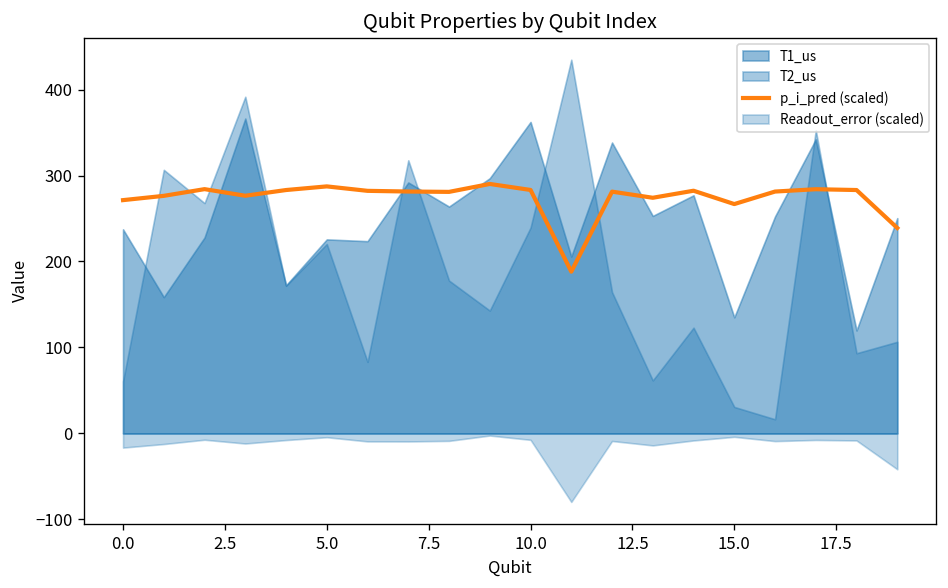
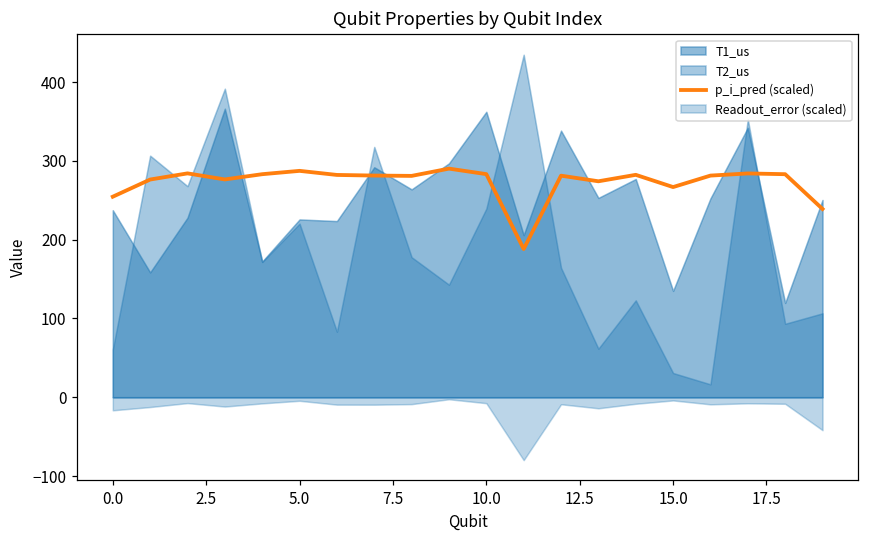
p_i_pred (scaled), 0.0: 270 -> 250
